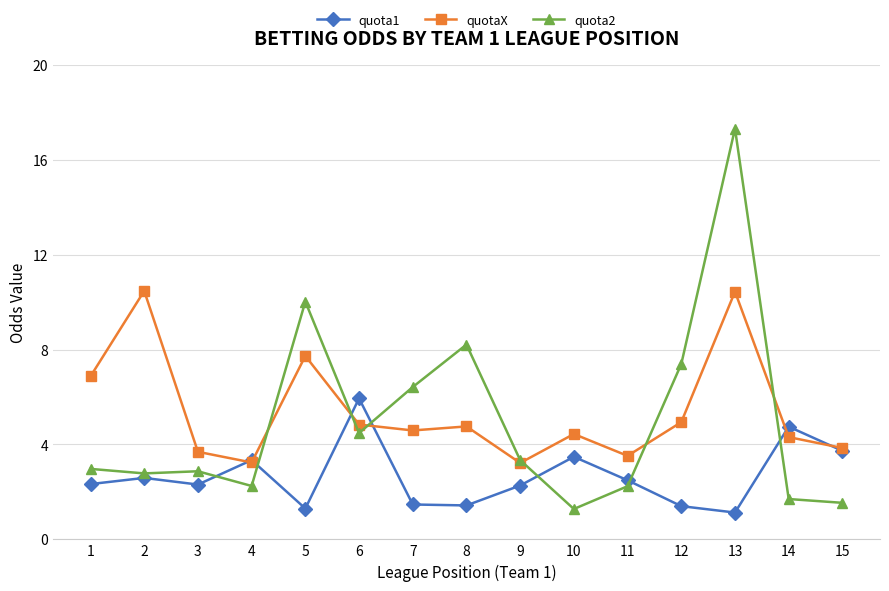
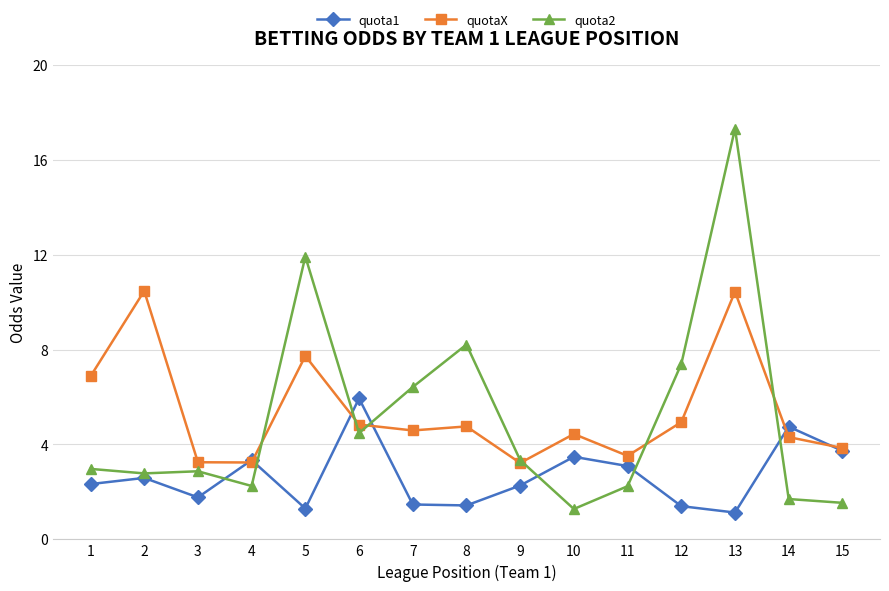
quota1, 3: 2.3 -> 1.8
quotaX, 3: 3.7 -> 3.3
quota2, 5: 10.0 -> 11.9
quota1, 11: 2.5 -> 3.1
